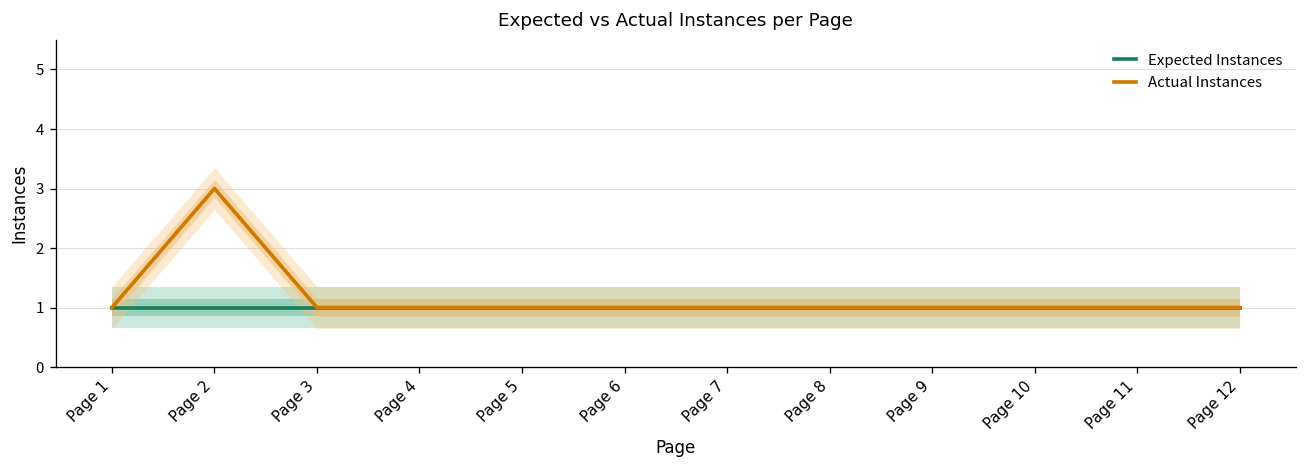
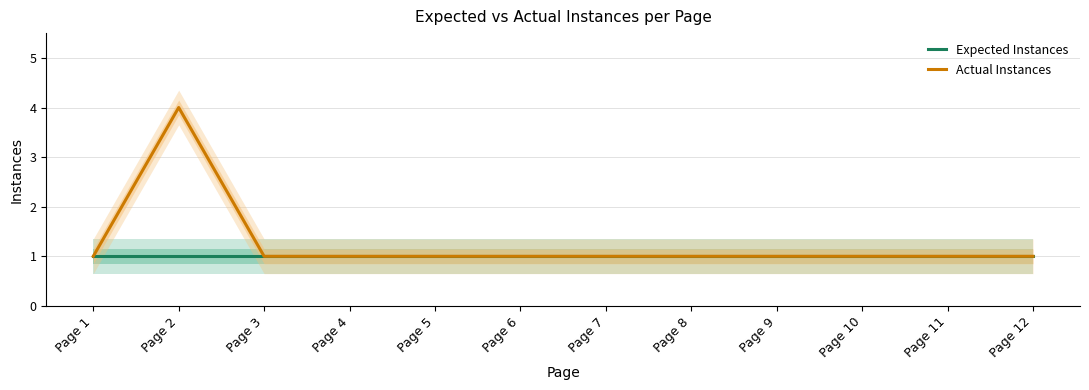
Actual Instances, Page 2: 3 -> 4
